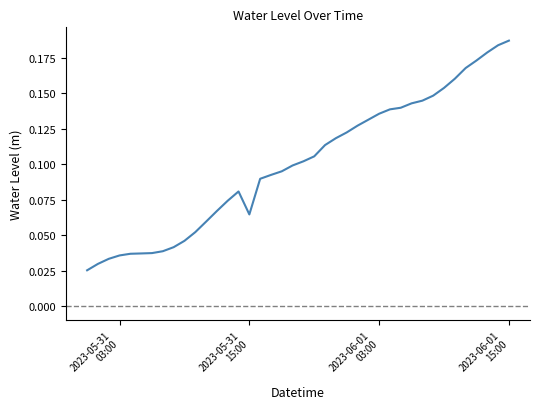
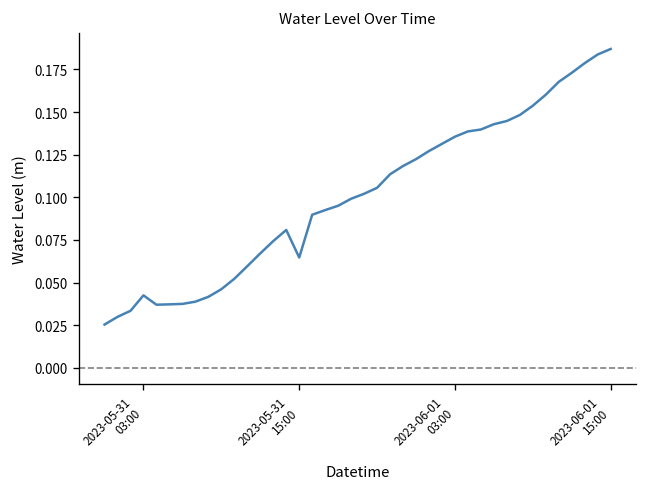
2023-05-31 03:00: 0.036 -> 0.043
